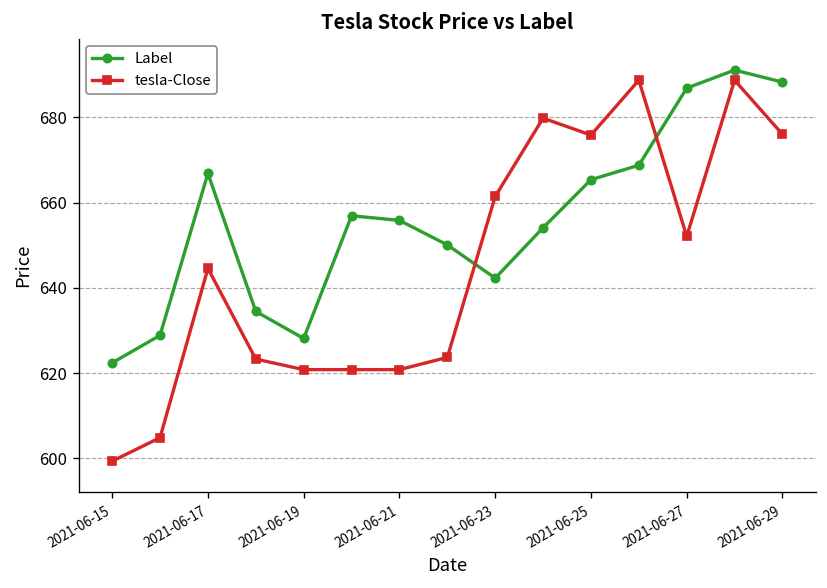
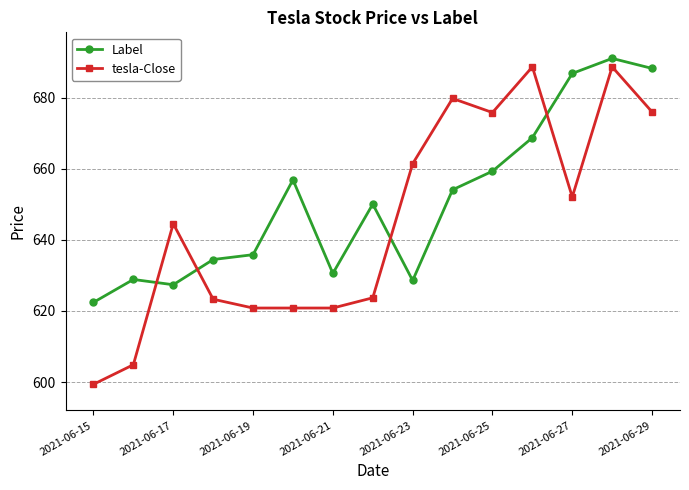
Label, 2021-06-17: 667 -> 627
Label, 2021-06-19: 628 -> 636
Label, 2021-06-21: 656 -> 631
Label, 2021-06-23: 642 -> 629
Label, 2021-06-25: 665 -> 659
